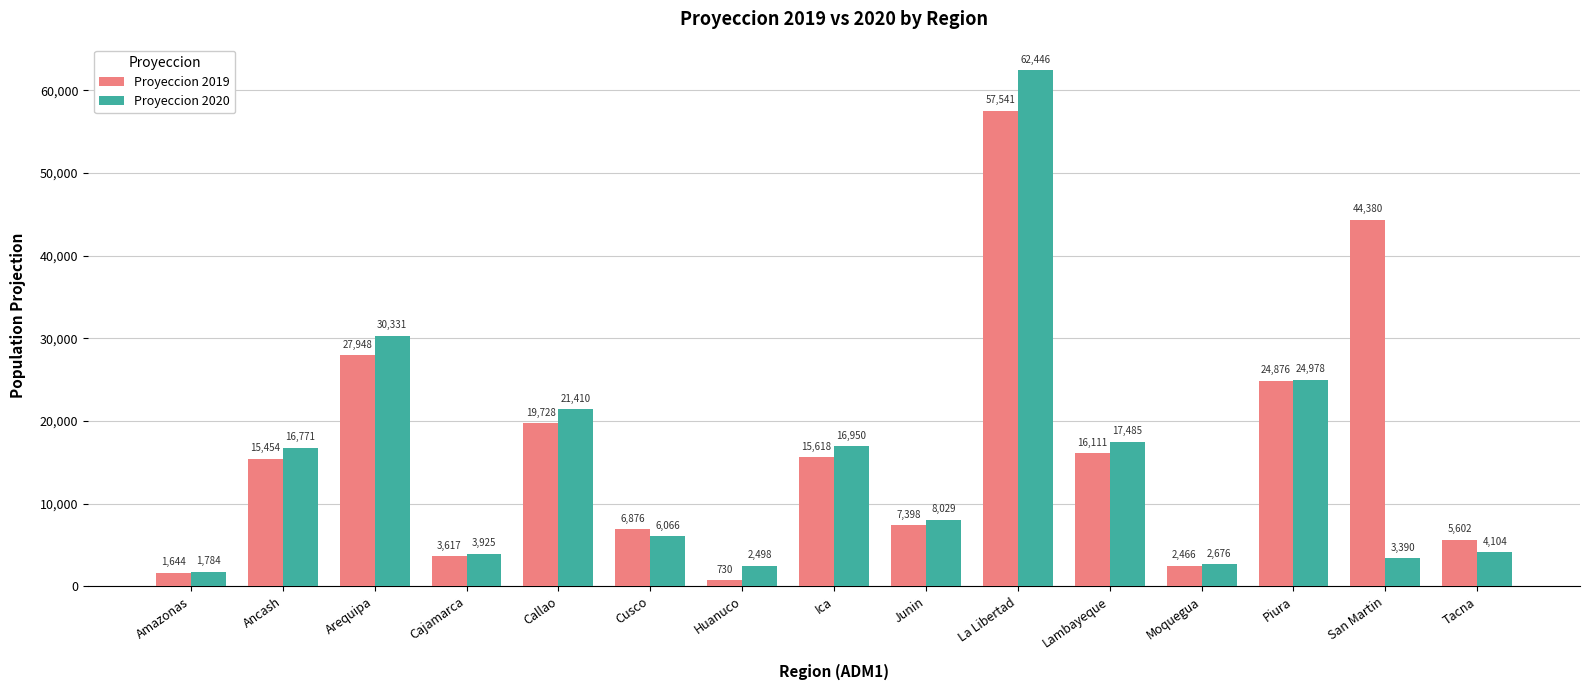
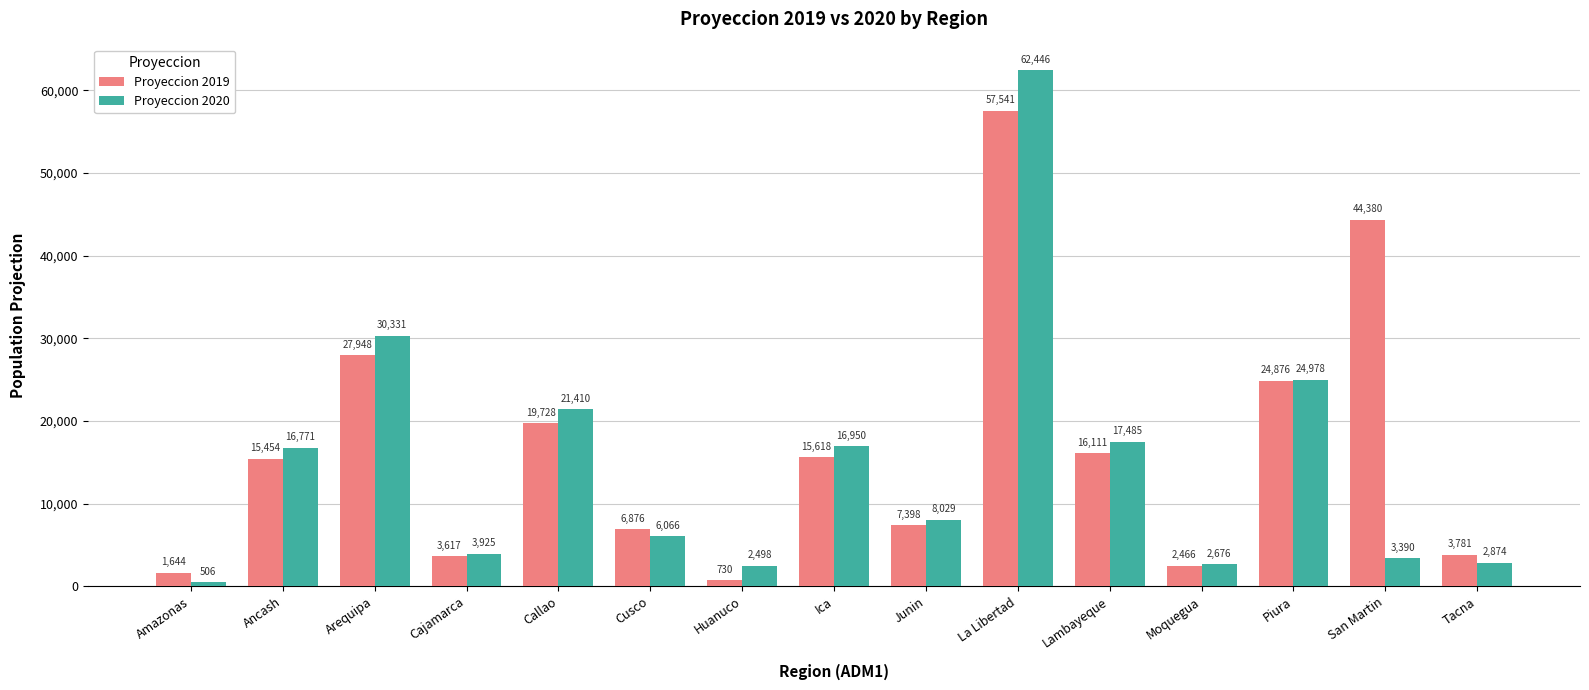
Proyeccion 2020, Amazonas: 1,784 -> 506
Proyeccion 2019, Tacna: 5,602 -> 3,781
Proyeccion 2020, Tacna: 4,104 -> 2,874
